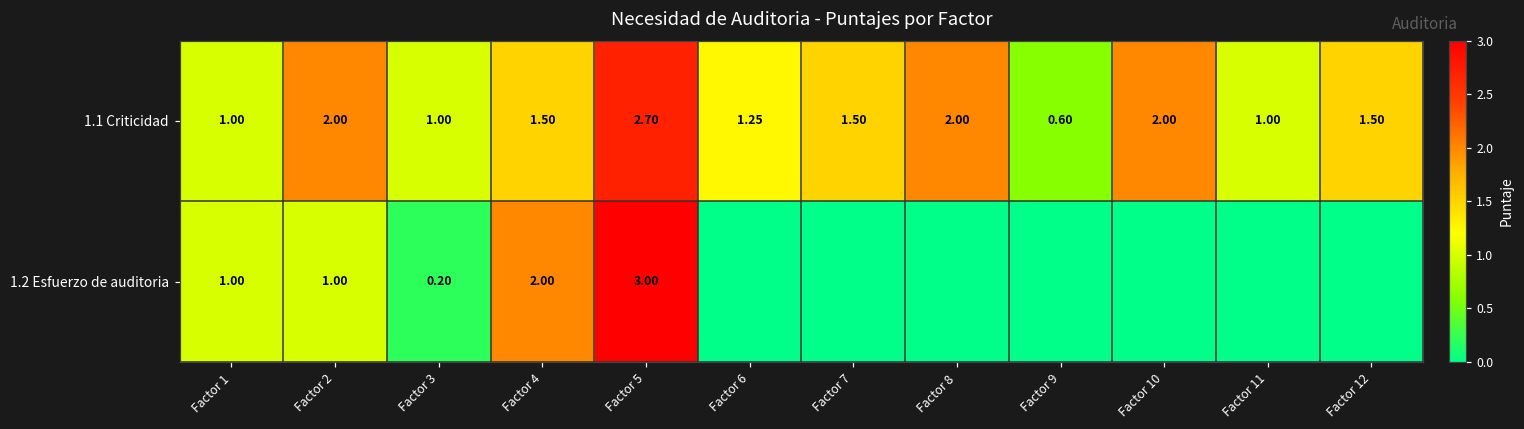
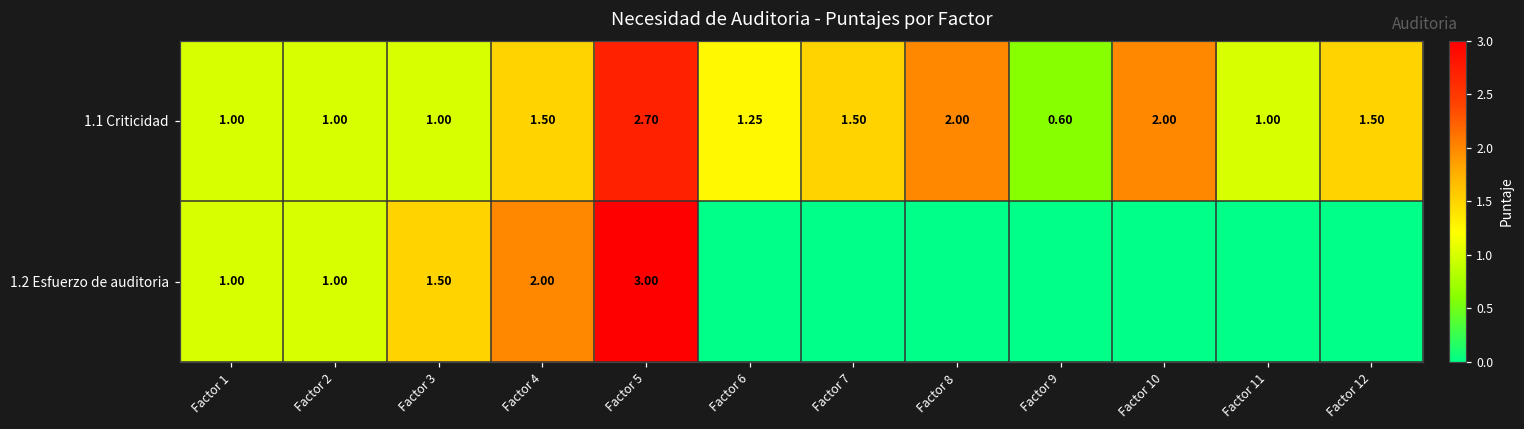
1.1 Criticidad, Factor 2: 2.00 -> 1.00
1.2 Esfuerzo de auditoria, Factor 3: 0.20 -> 1.50
